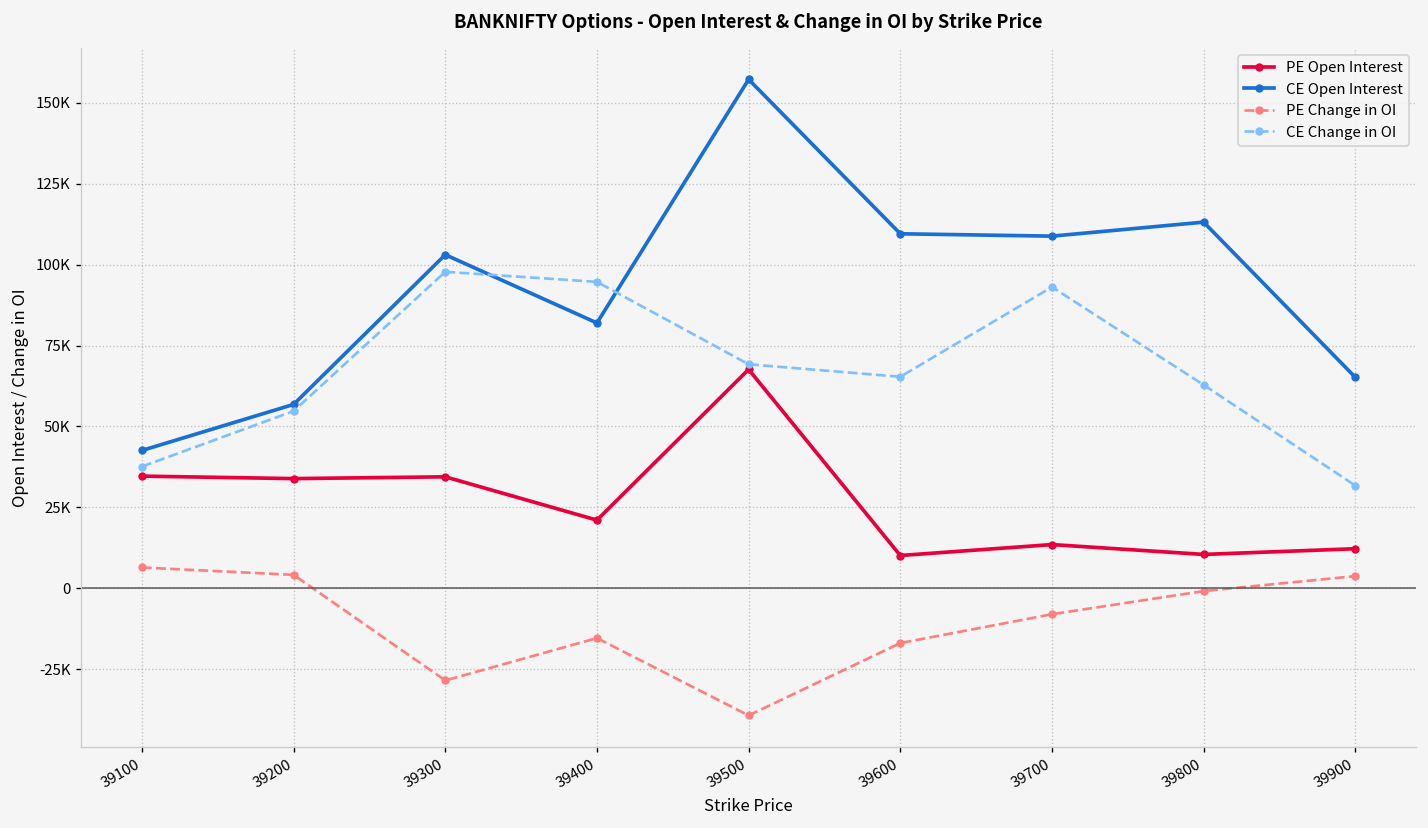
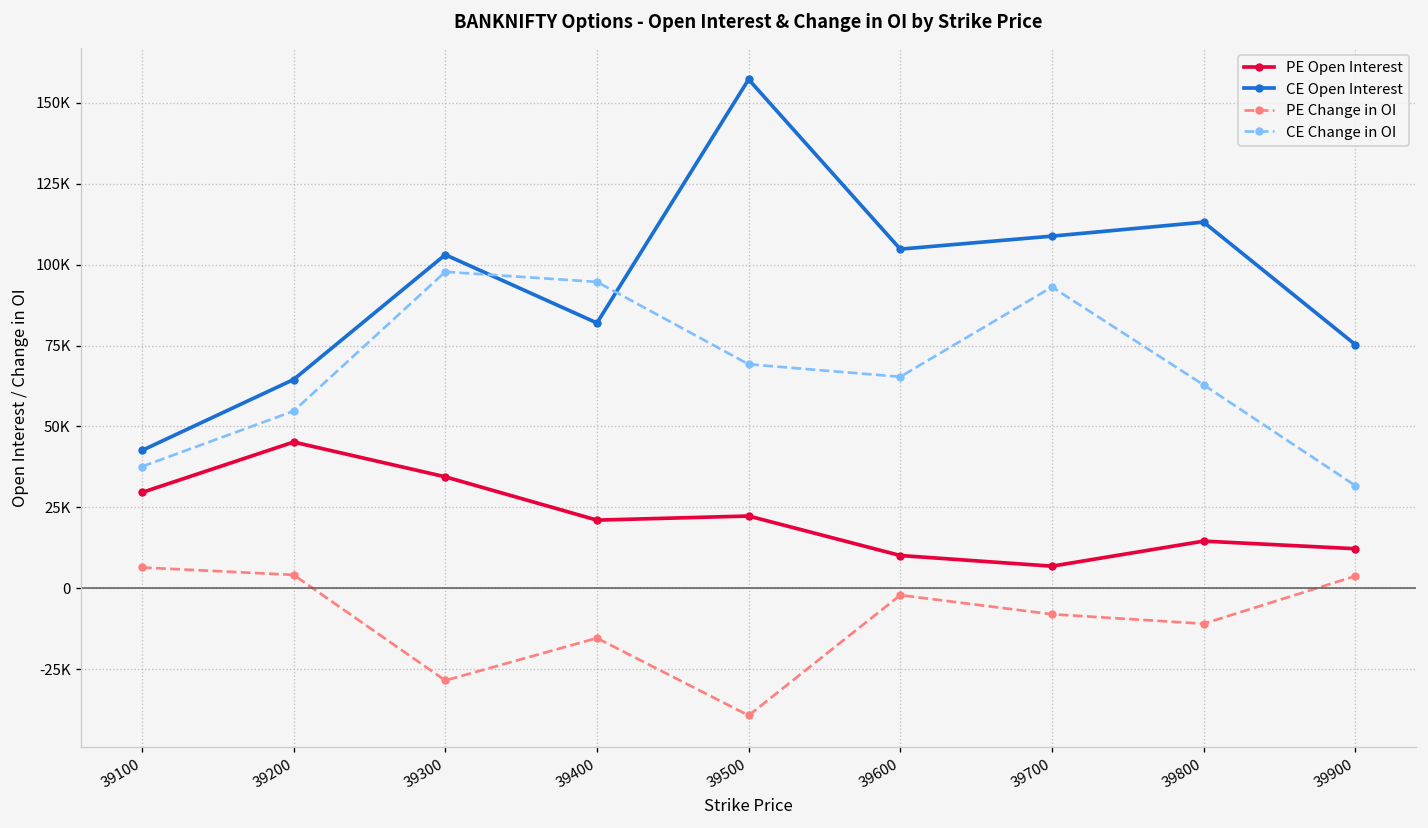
PE Open Interest, 39100: 35000 -> 30000
PE Open Interest, 39200: 34000 -> 45000
CE Open Interest, 39200: 57000 -> 64000
PE Open Interest, 39500: 68000 -> 22000
CE Open Interest, 39600: 110000 -> 105000
PE Change in OI, 39600: -17000 -> -2000
PE Open Interest, 39700: 13000 -> 7000
PE Open Interest, 39800: 10000 -> 15000
PE Change in OI, 39800: -1000 -> -11000
CE Open Interest, 39900: 65000 -> 75000
